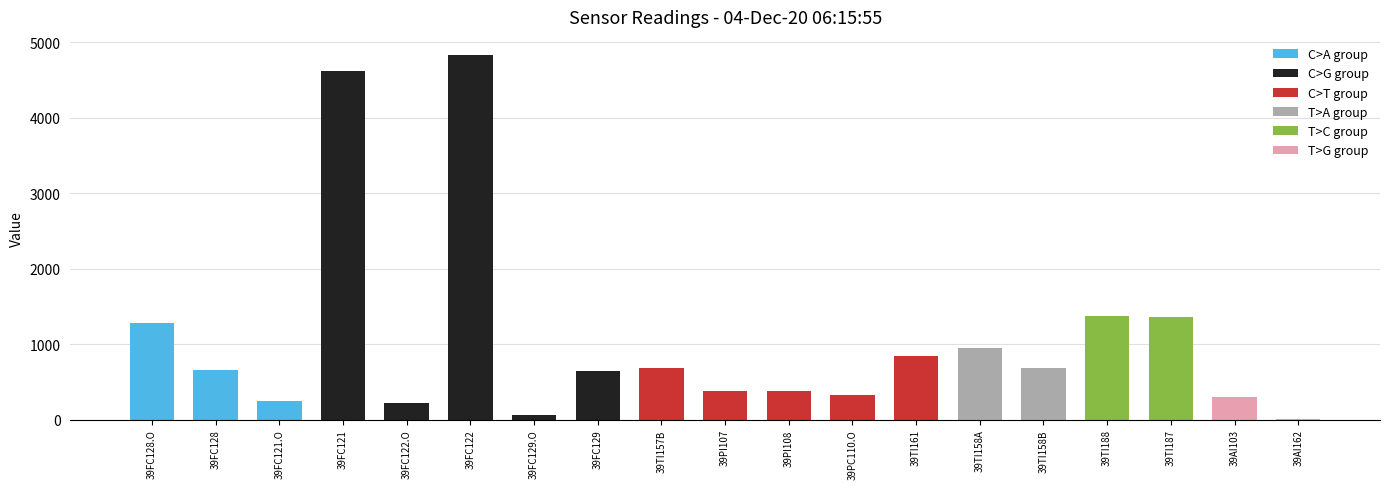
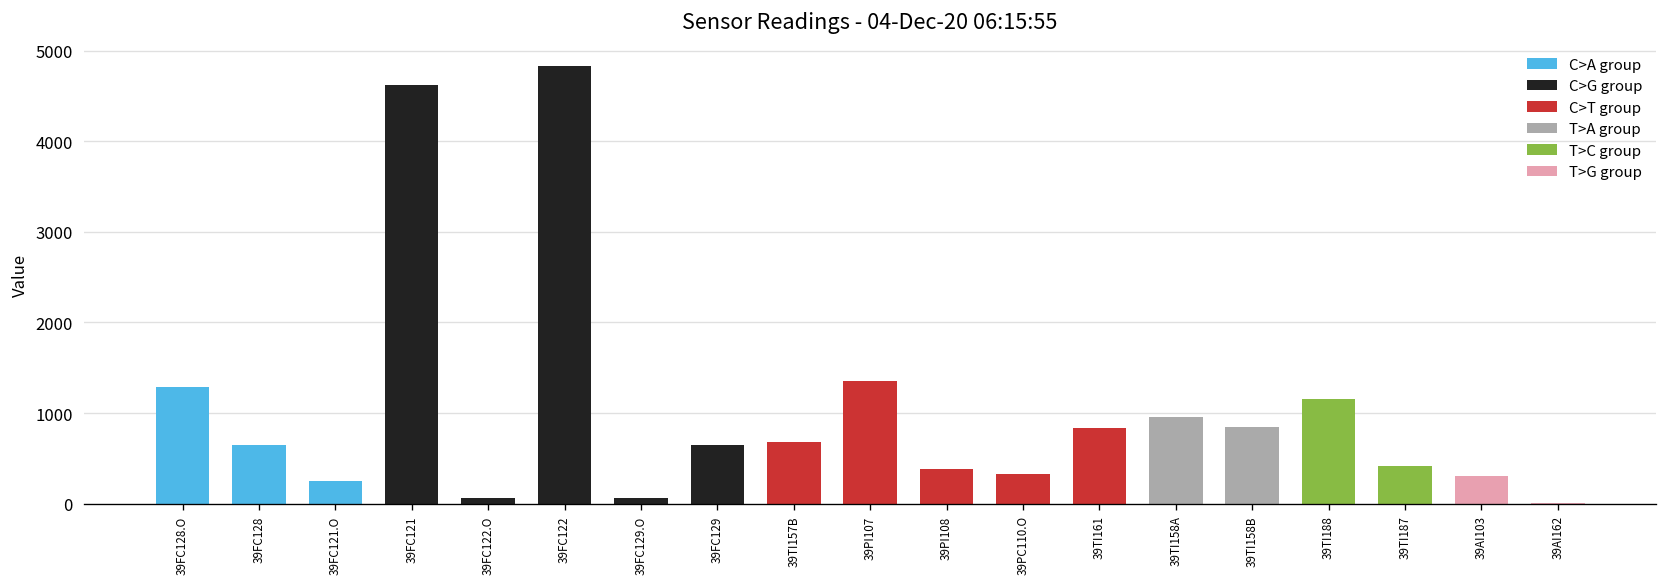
39FC122.O: 200 -> 100
39PI107: 400 -> 1400
39TI158B: 700 -> 800
39TI188: 1400 -> 1200
39TI187: 1400 -> 400
